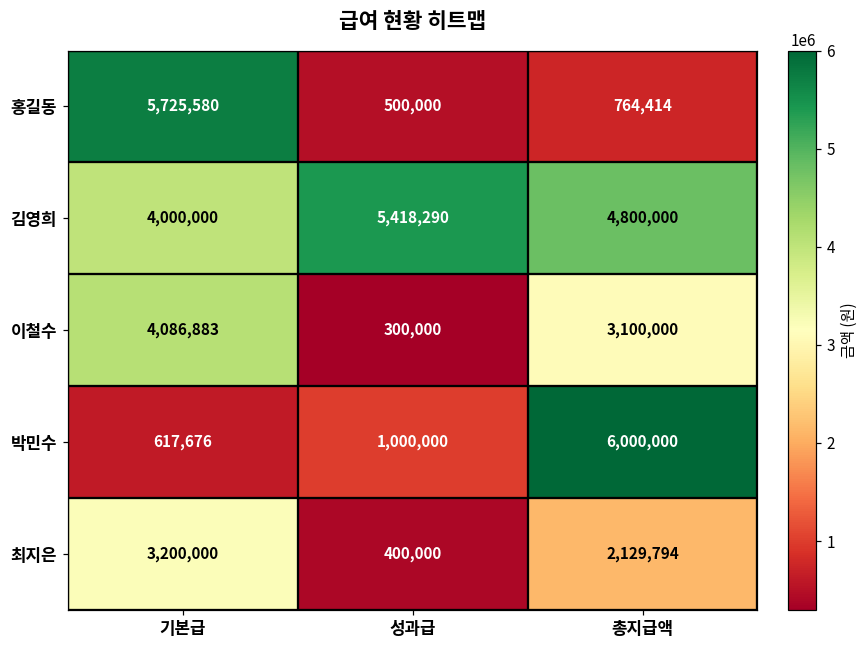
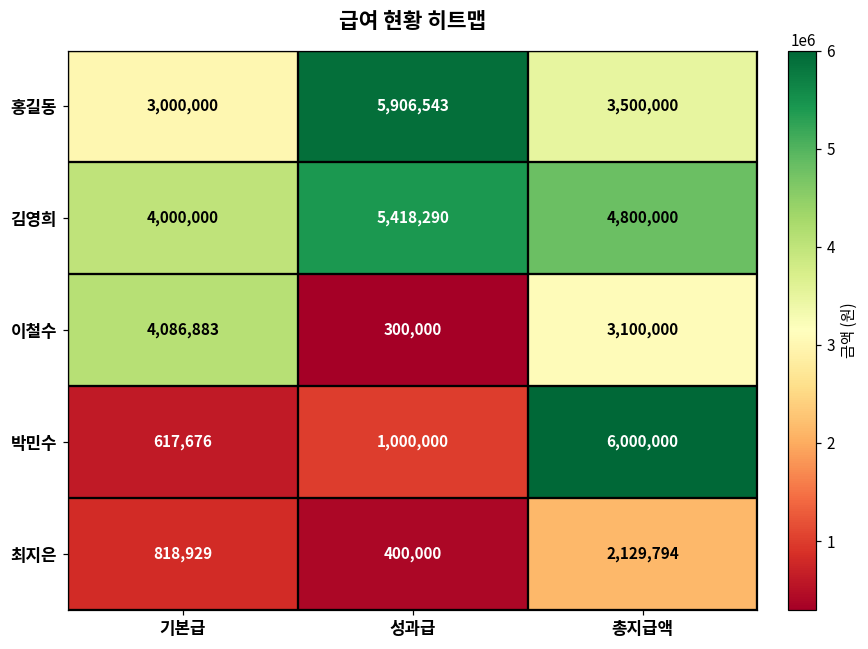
홍길동, 기본급: 5,725,580 -> 3,000,000
홍길동, 성과급: 500,000 -> 5,906,543
홍길동, 총지급액: 764,414 -> 3,500,000
최지은, 기본급: 3,200,000 -> 818,929
